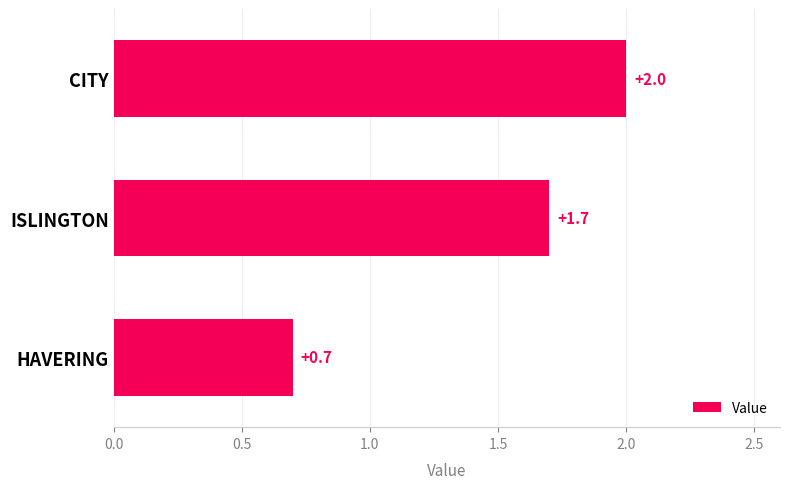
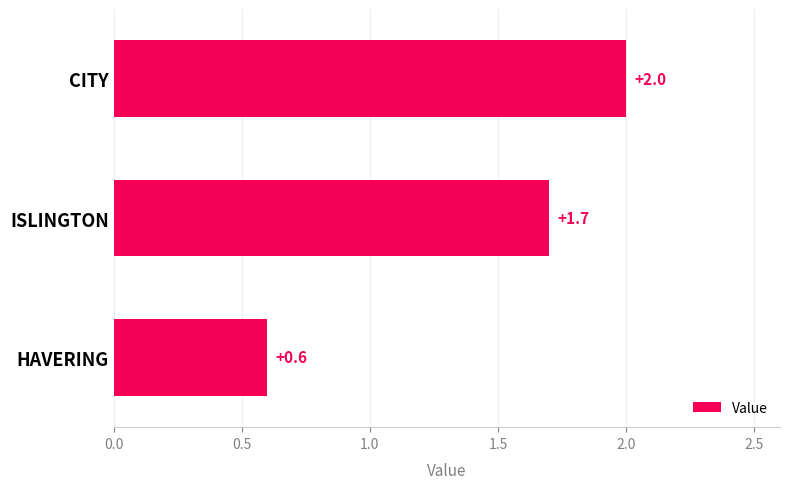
HAVERING: +0.7 -> +0.6
